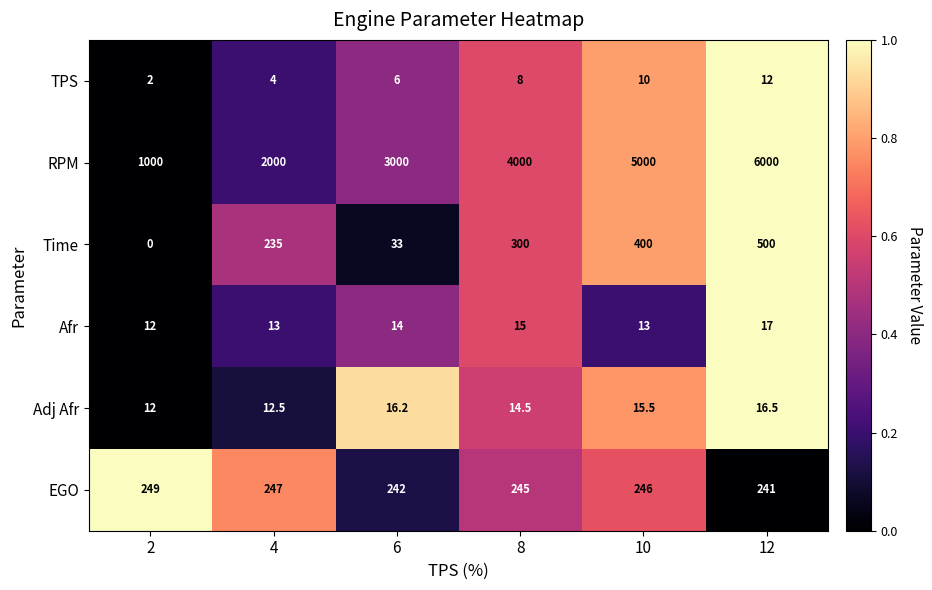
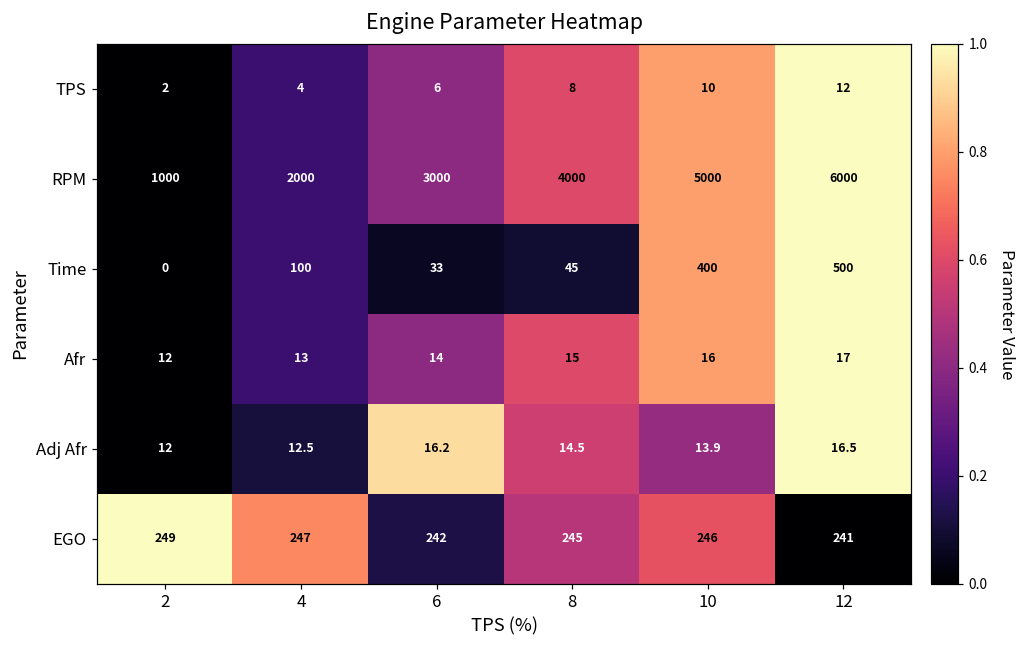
Time, 4: 235 -> 100
Time, 8: 300 -> 45
Afr, 10: 13 -> 16
Adj Afr, 10: 15.5 -> 13.9
